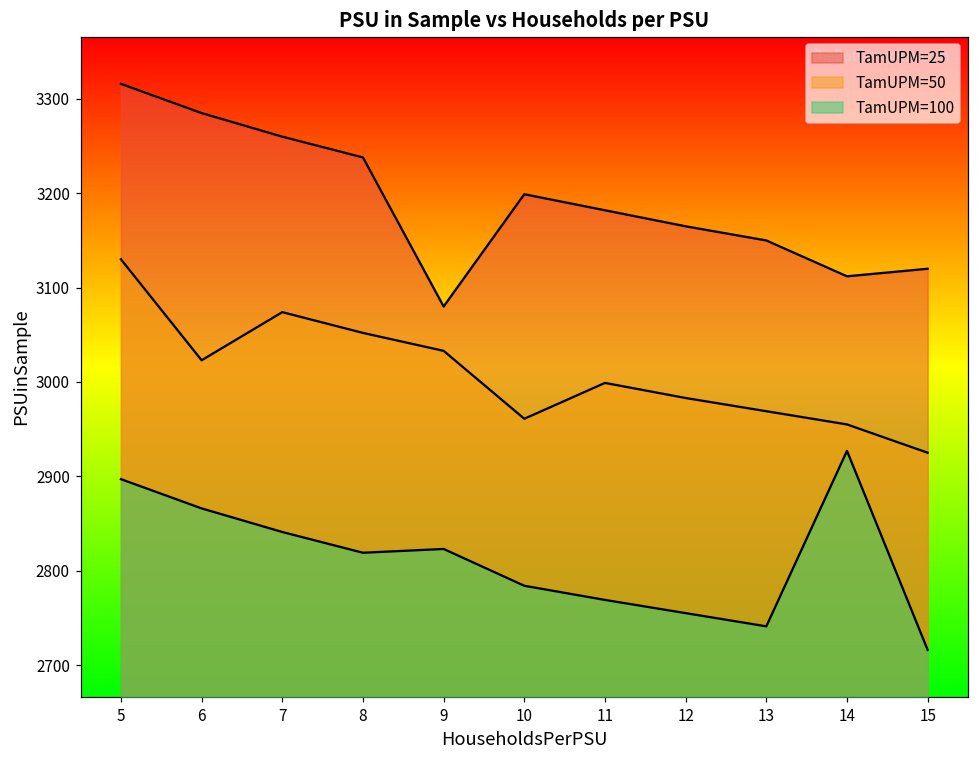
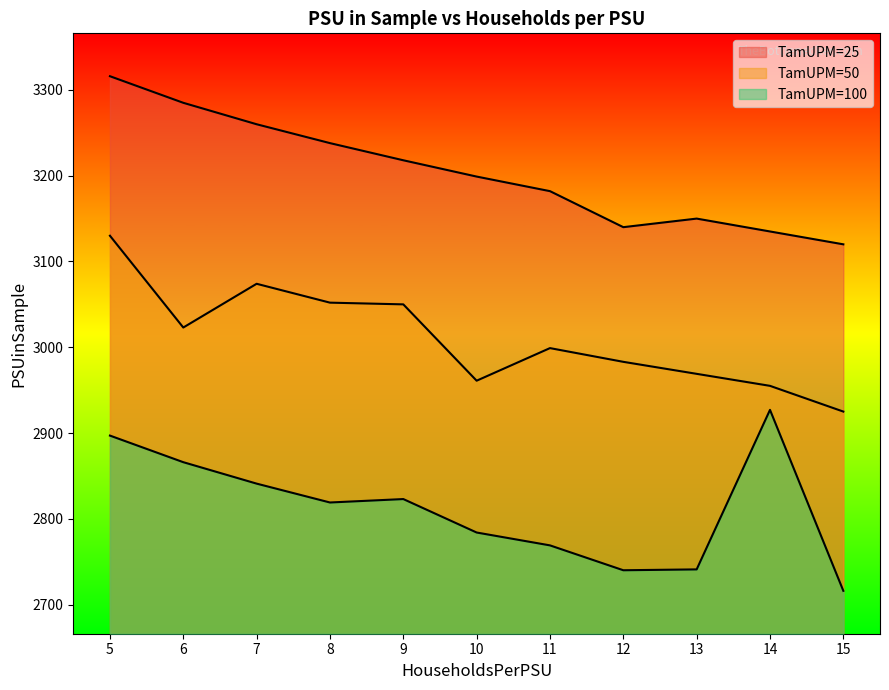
TamUPM=25, 9: 3080 -> 3220
TamUPM=50, 9: 3030 -> 3050
TamUPM=25, 12: 3170 -> 3140
TamUPM=100, 12: 2760 -> 2740
TamUPM=25, 14: 3110 -> 3140
